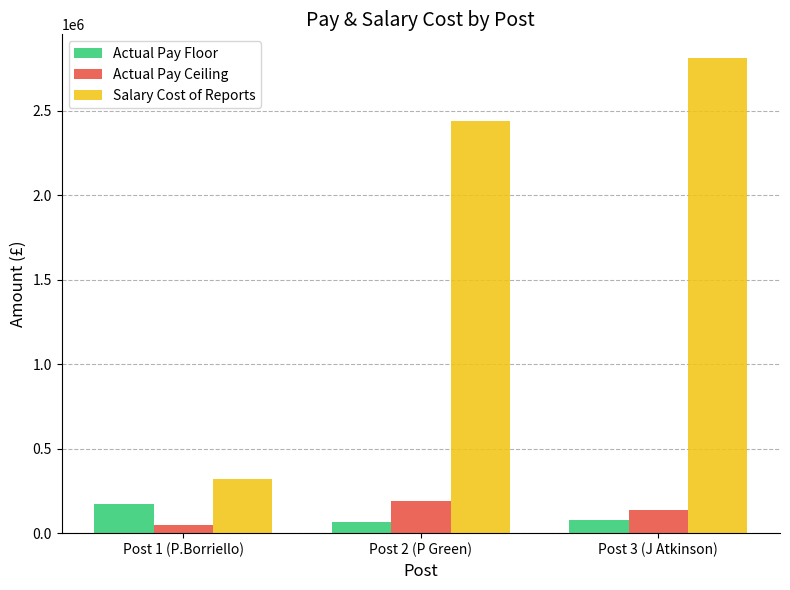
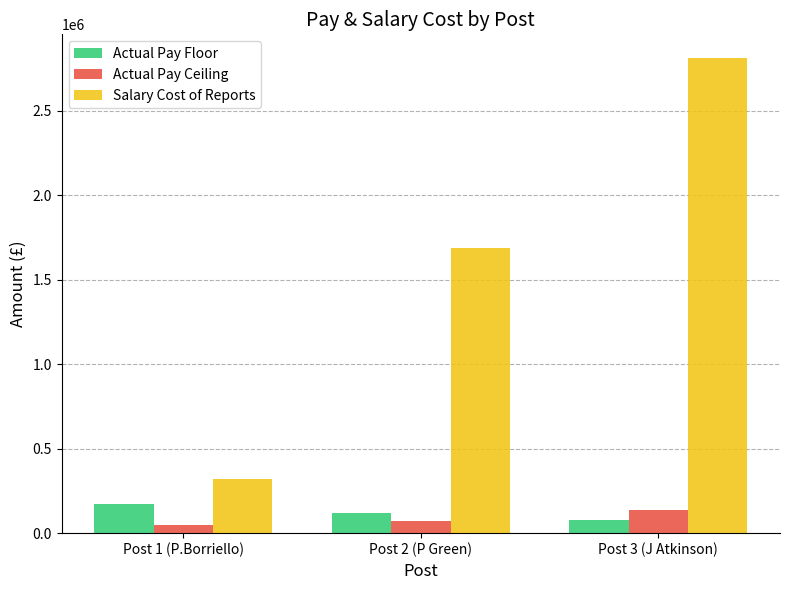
Actual Pay Floor, Post 2 (P Green): 70000 -> 120000
Actual Pay Ceiling, Post 2 (P Green): 190000 -> 70000
Salary Cost of Reports, Post 2 (P Green): 2440000 -> 1690000
